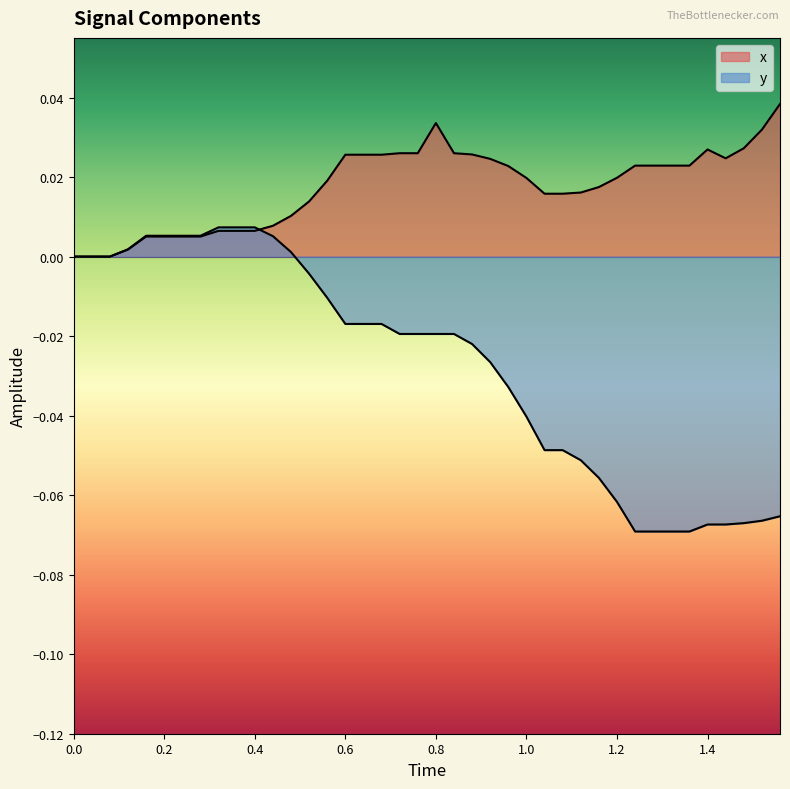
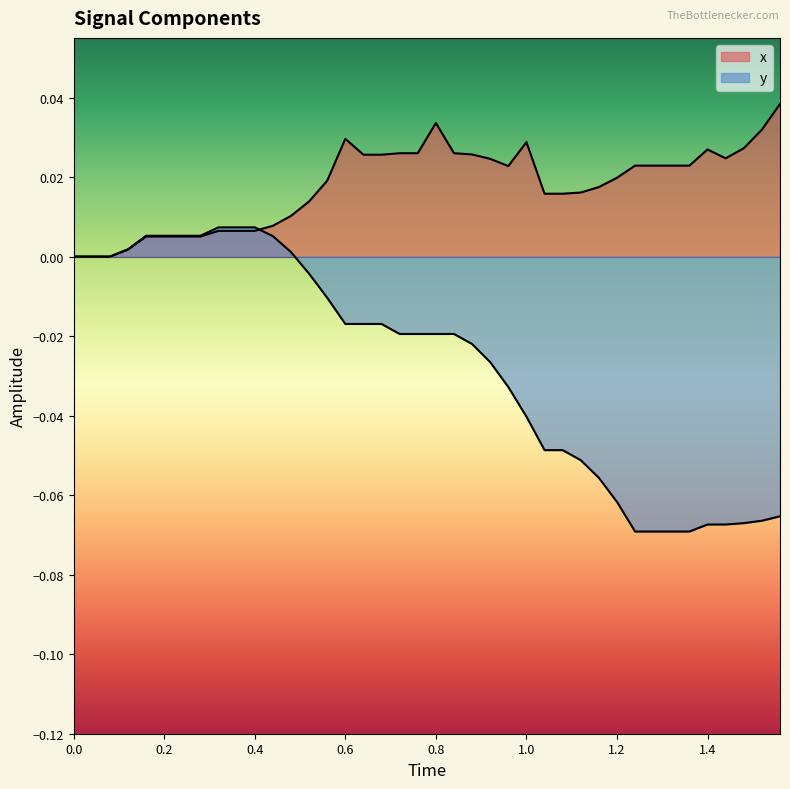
x, 0.6: 0.026 -> 0.030
x, 1.0: 0.020 -> 0.029
